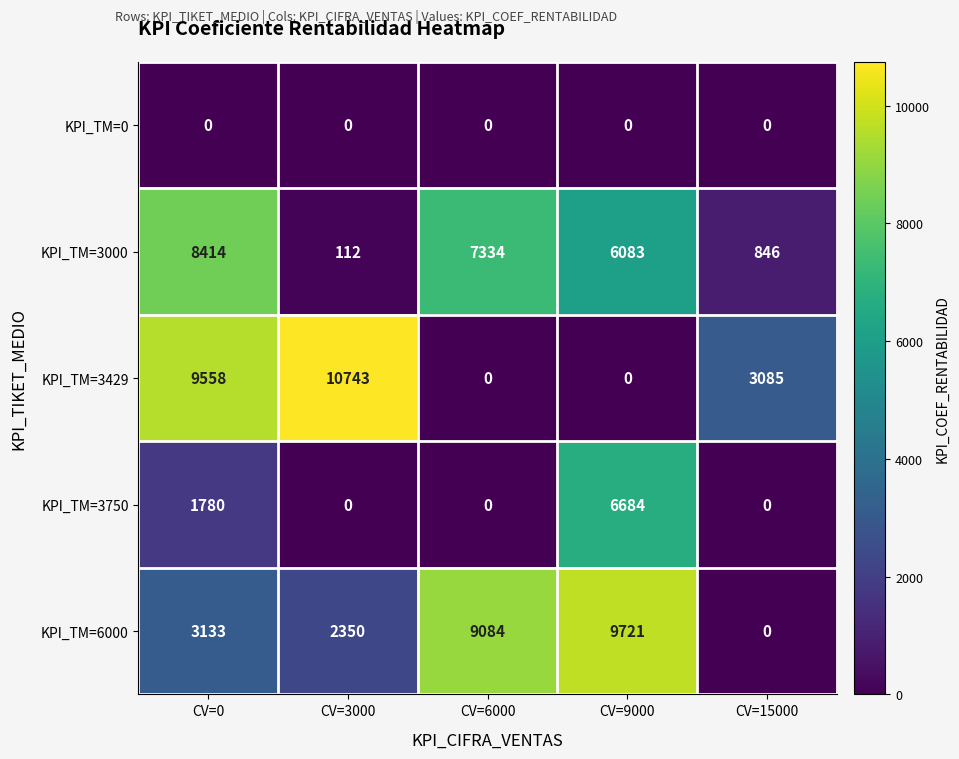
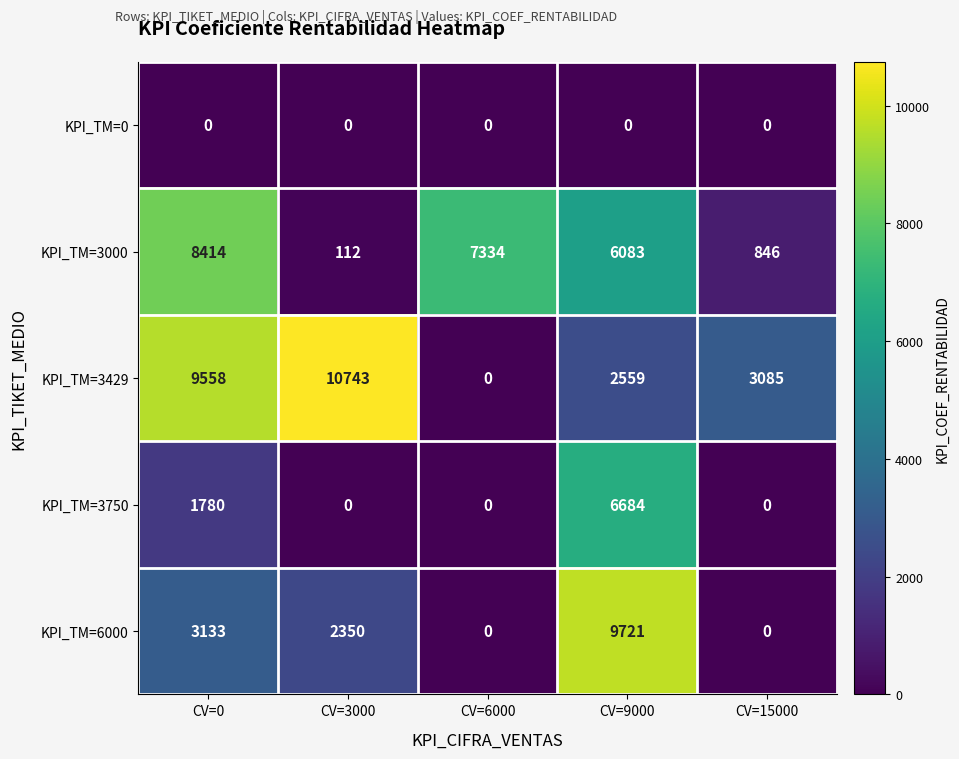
KPI_TM=3429, CV=9000: 0 -> 2559
KPI_TM=6000, CV=6000: 9084 -> 0
